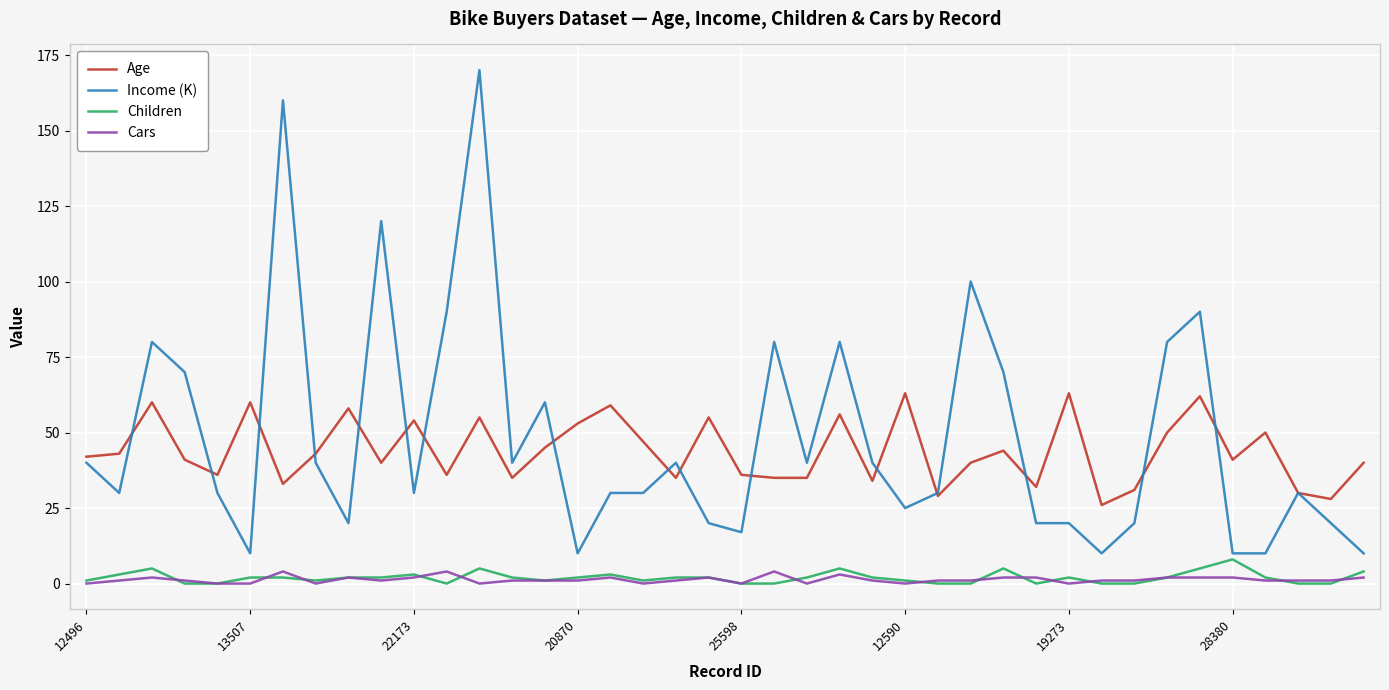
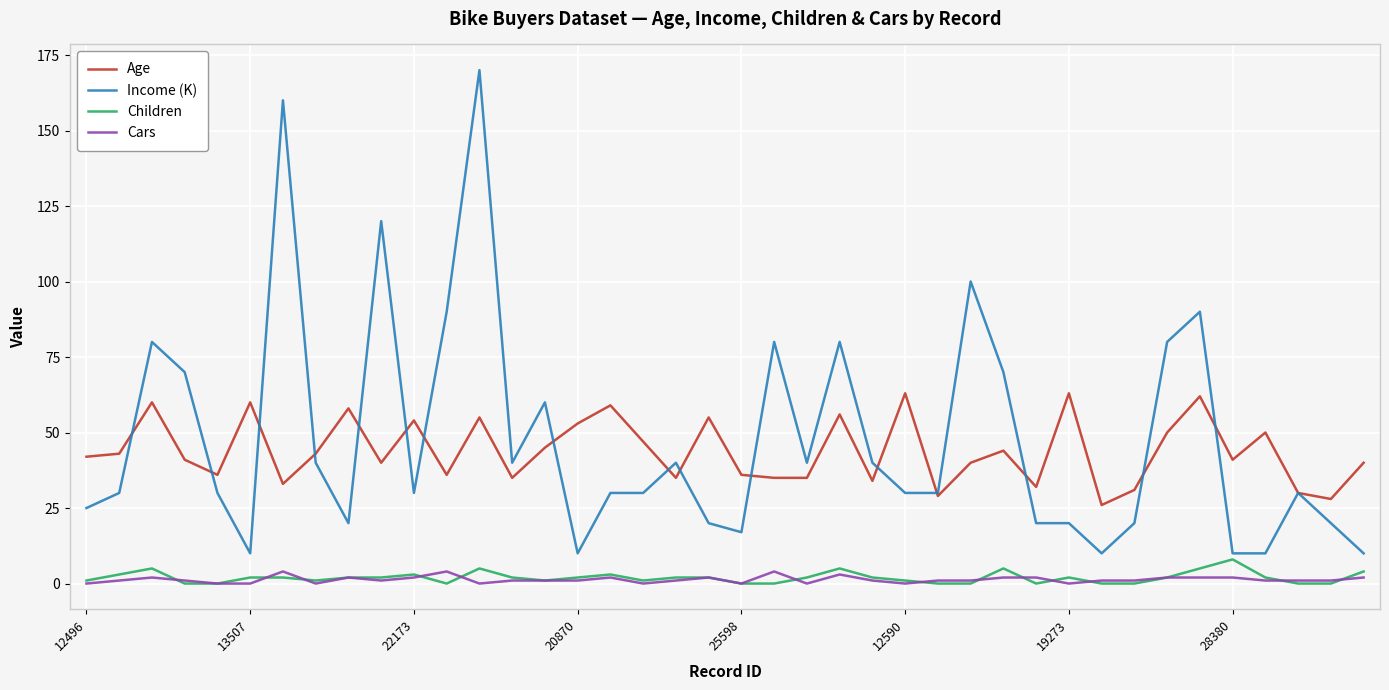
Income (K), 12496: 40 -> 25
Income (K), 12590: 25 -> 30
